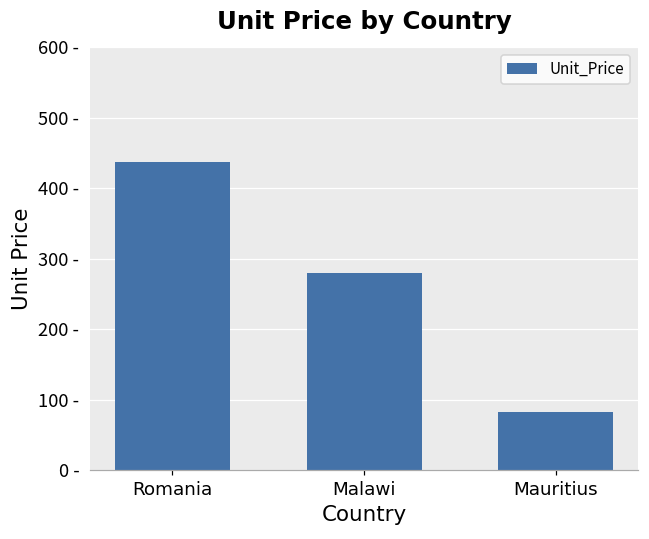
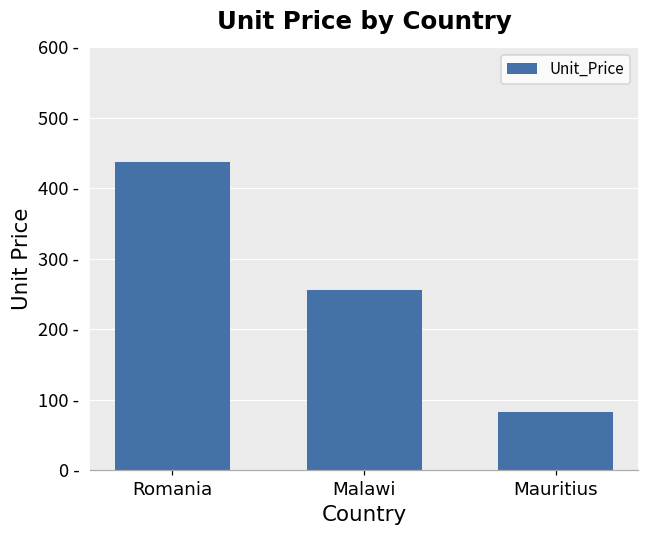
Malawi: 280 - -> 260 -
